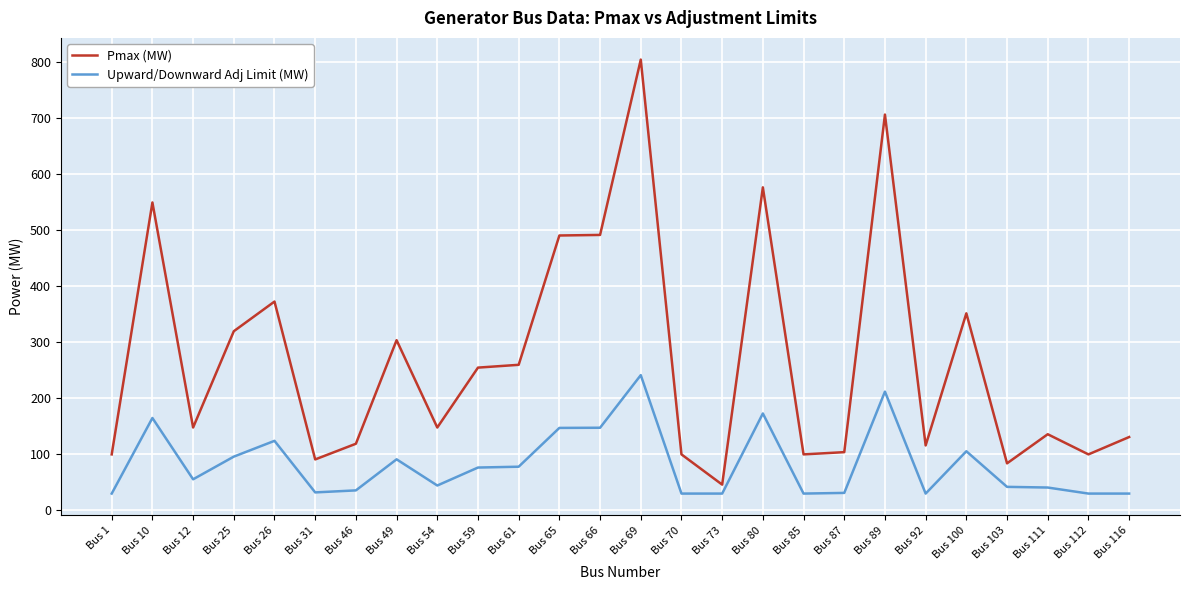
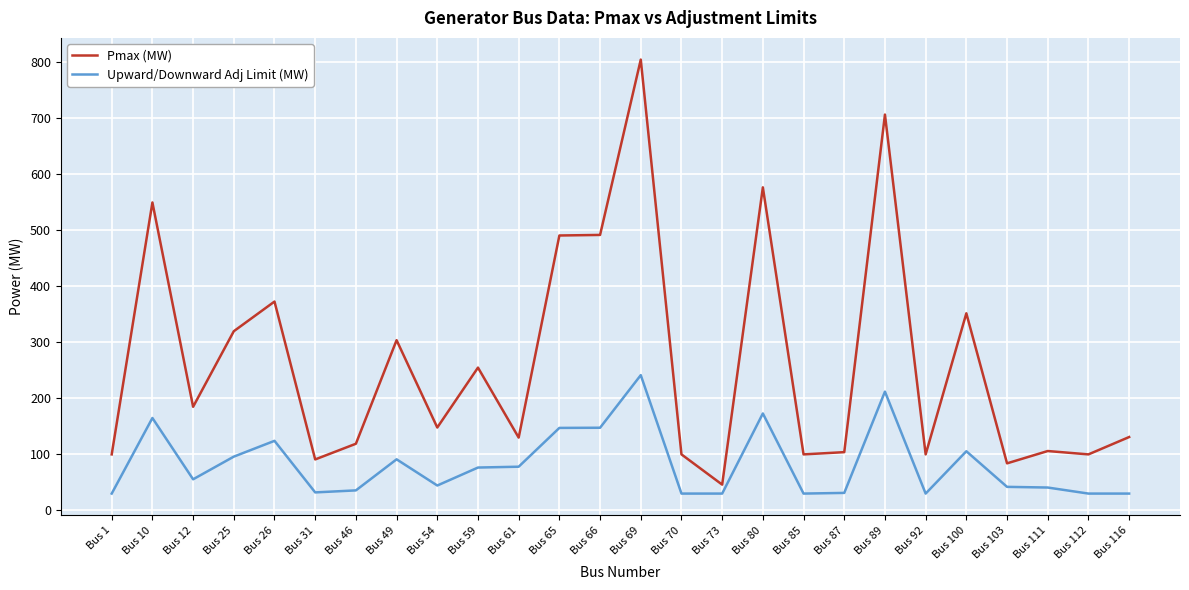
Pmax (MW), Bus 12: 150 -> 190
Pmax (MW), Bus 61: 260 -> 130
Pmax (MW), Bus 92: 120 -> 100
Pmax (MW), Bus 111: 140 -> 110
